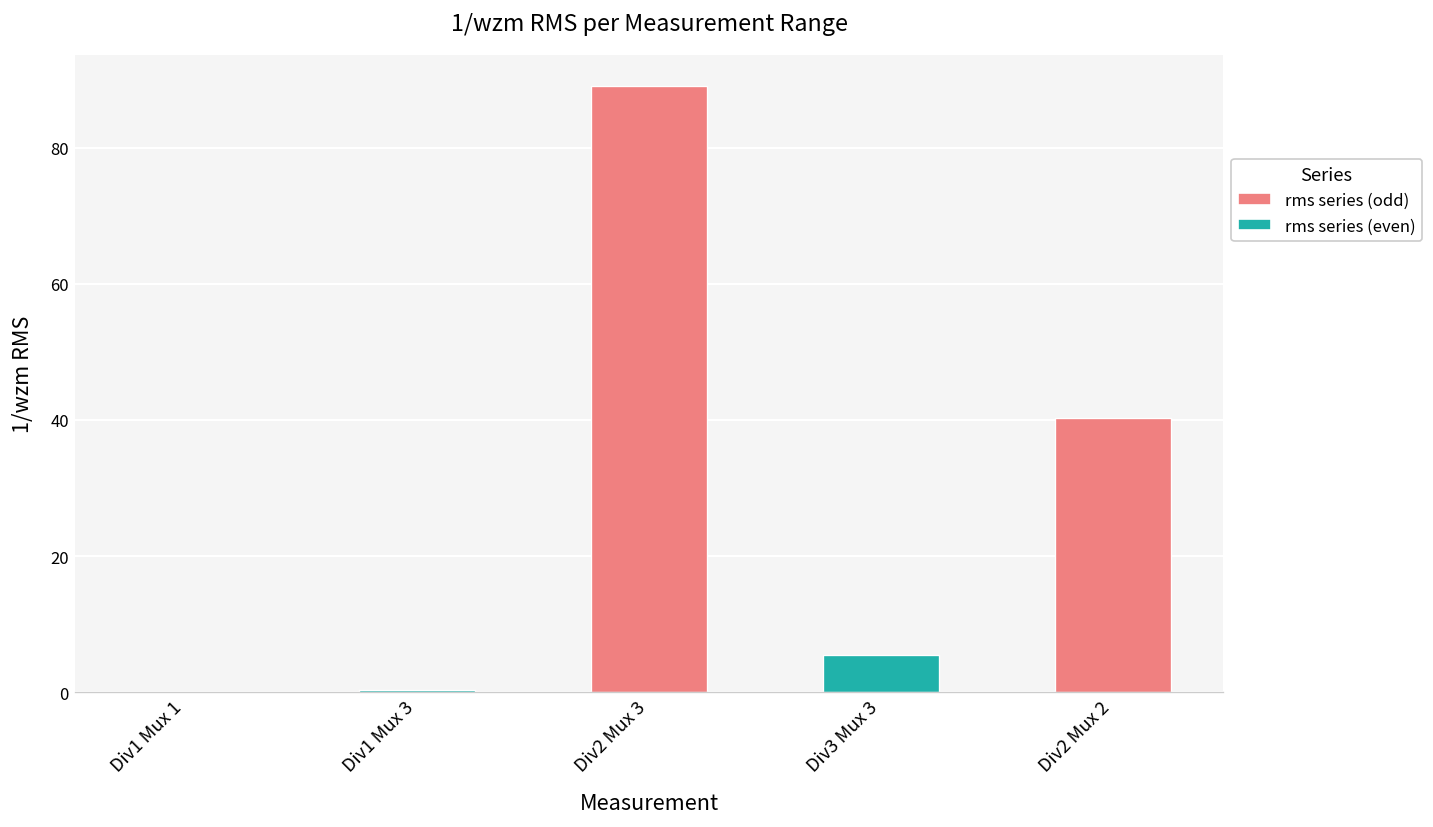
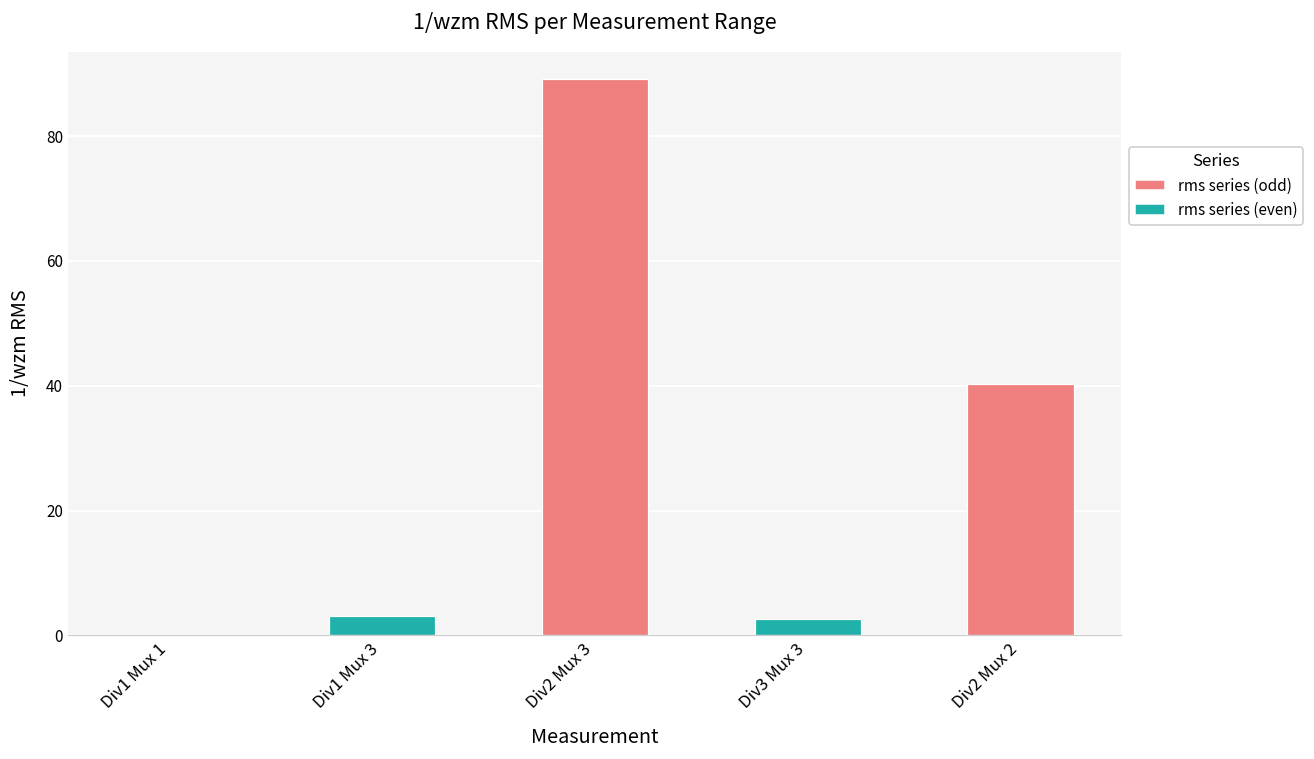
Div1 Mux 3: 0 -> 3
Div3 Mux 3: 6 -> 3
